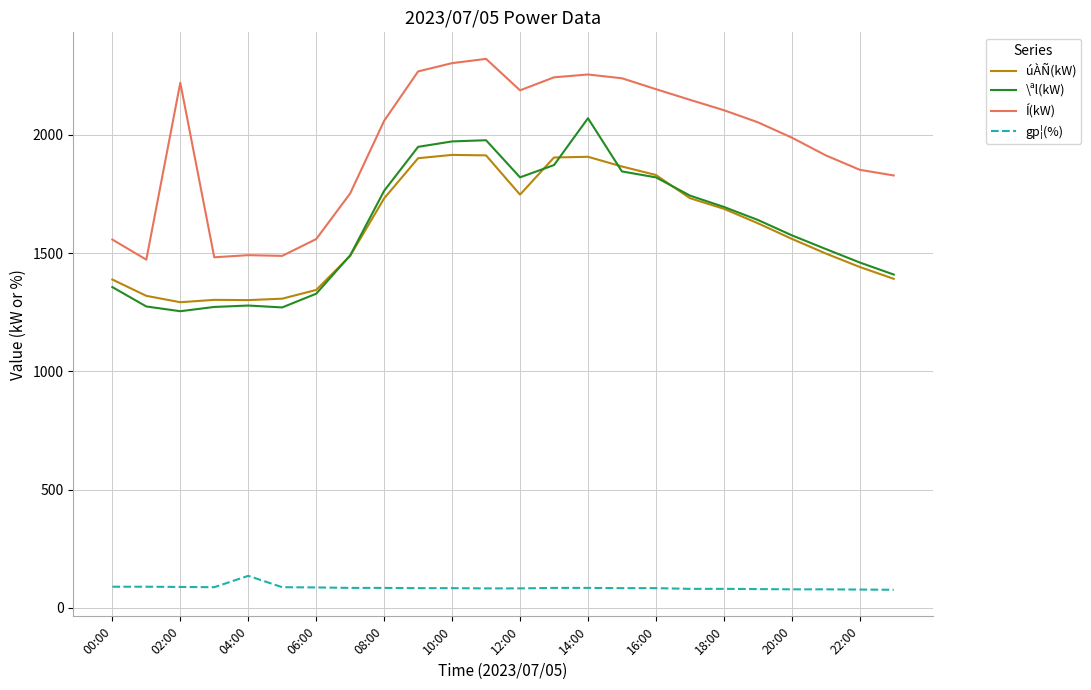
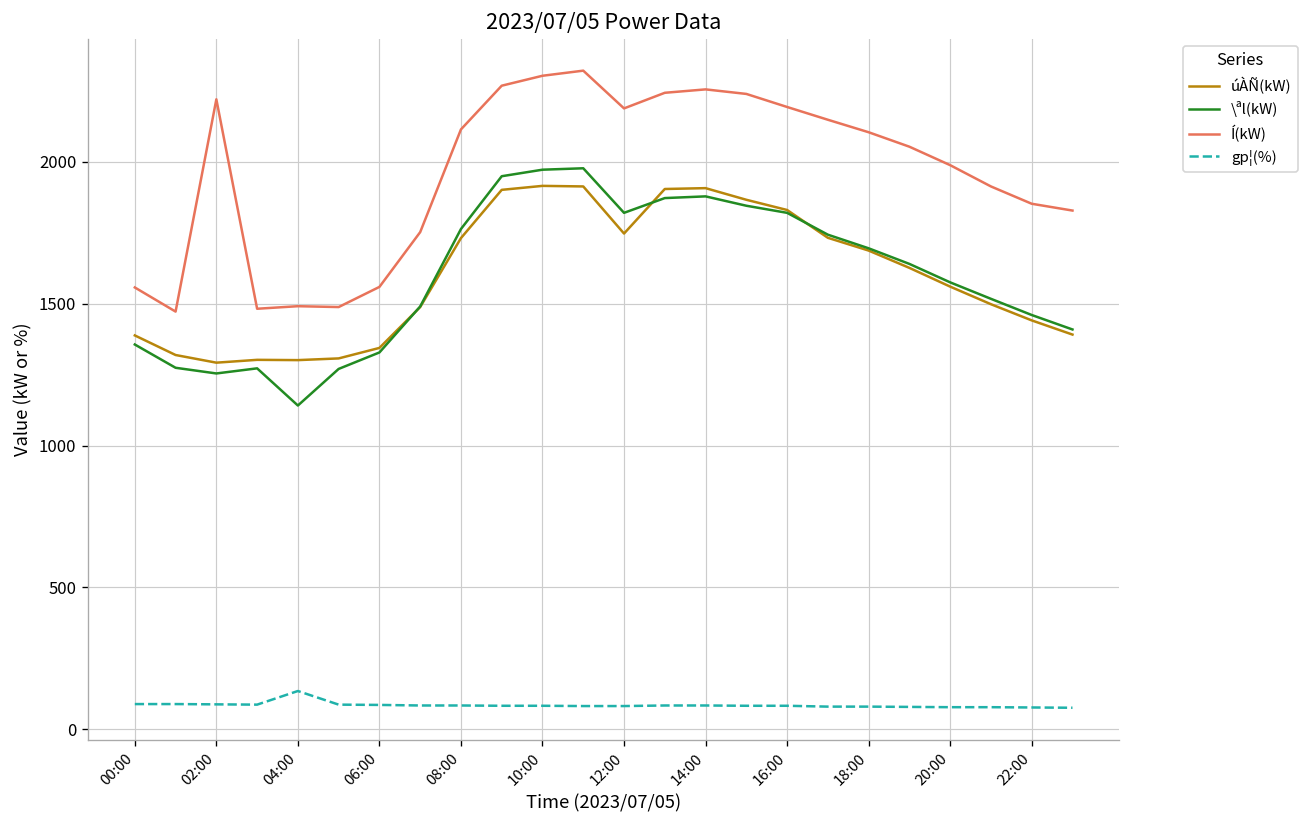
\ªl(kW), 04:00: 1280 -> 1140
Í(kW), 08:00: 2060 -> 2110
\ªl(kW), 14:00: 2070 -> 1880
